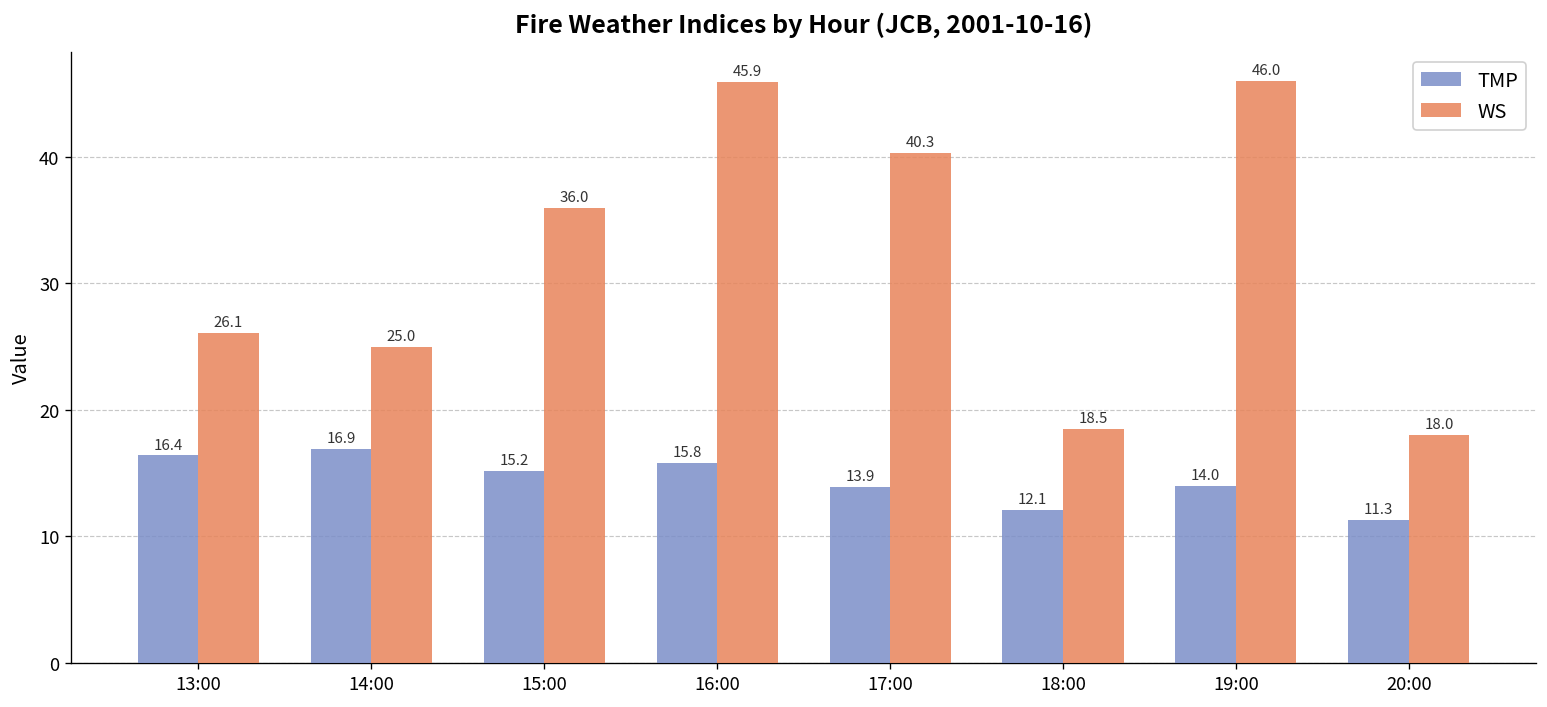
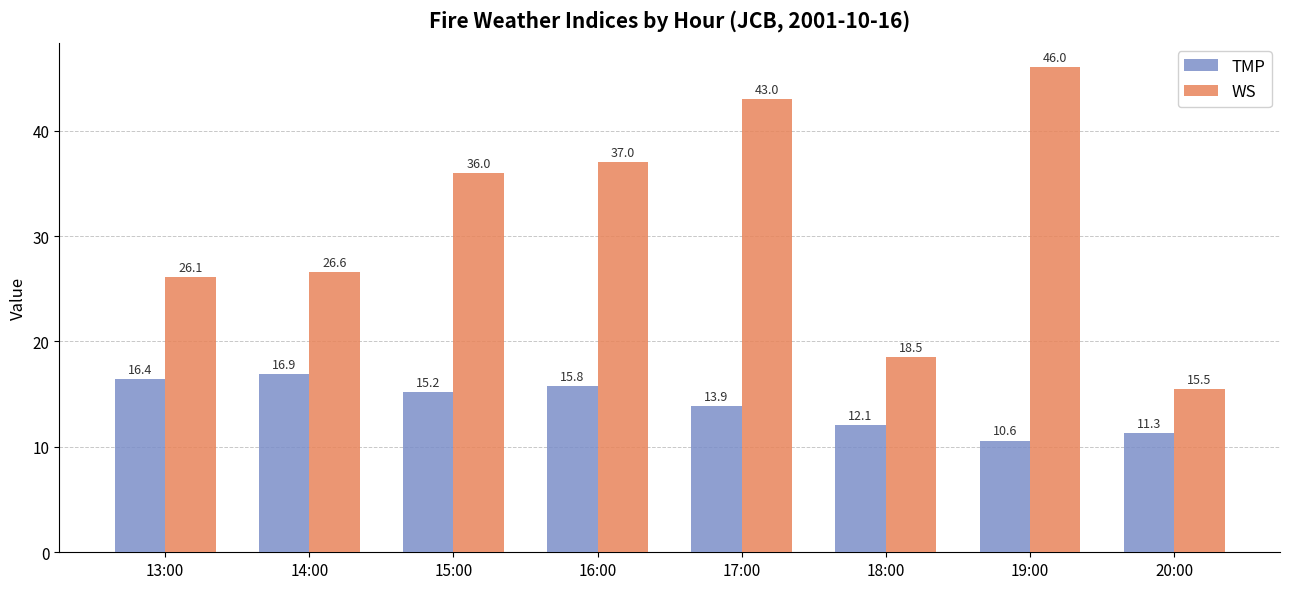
WS, 14:00: 25.0 -> 26.6
WS, 16:00: 45.9 -> 37.0
WS, 17:00: 40.3 -> 43.0
TMP, 19:00: 14.0 -> 10.6
WS, 20:00: 18.0 -> 15.5
